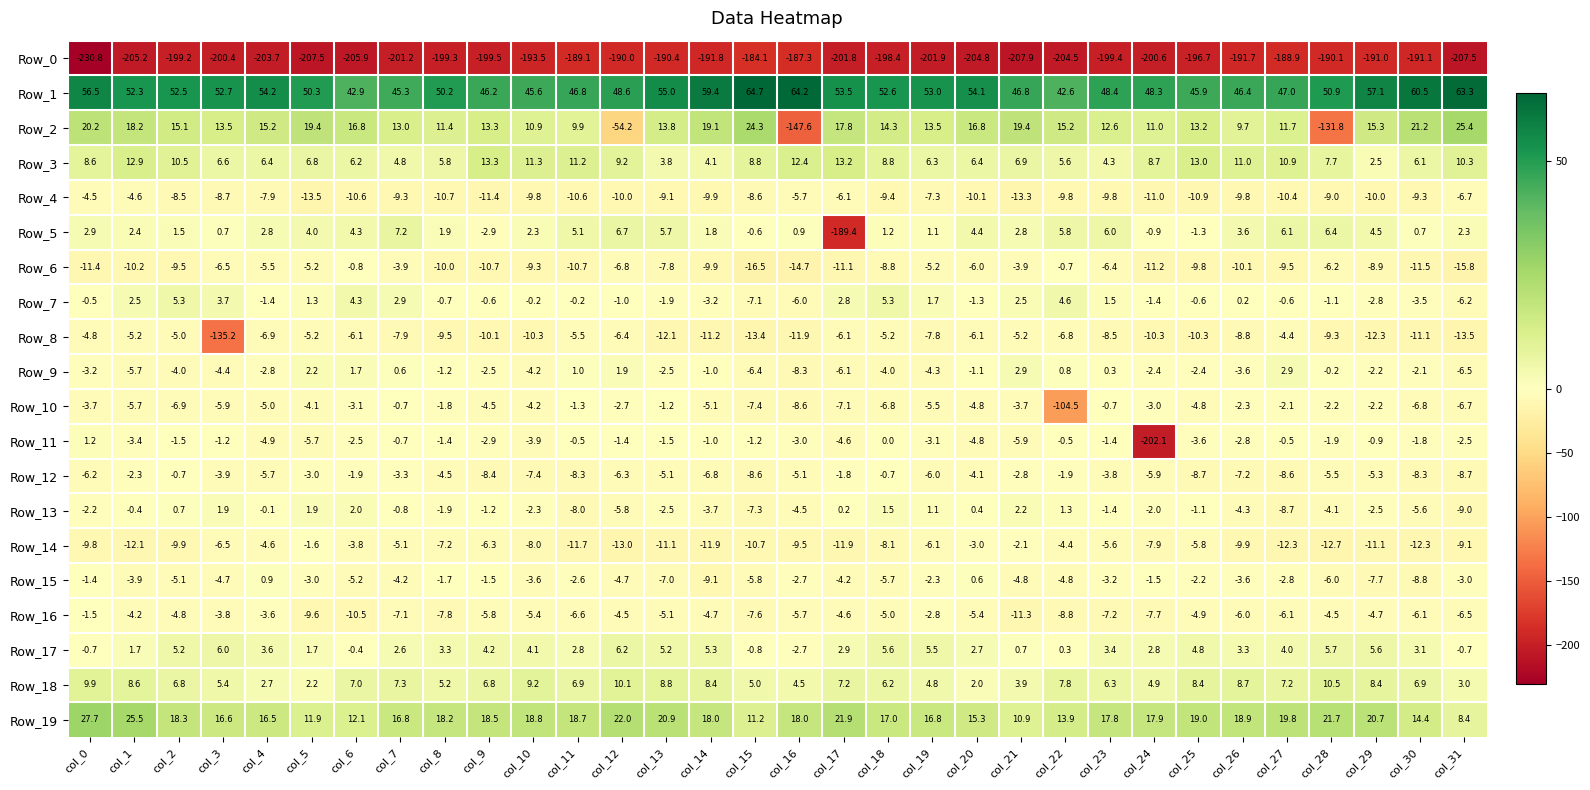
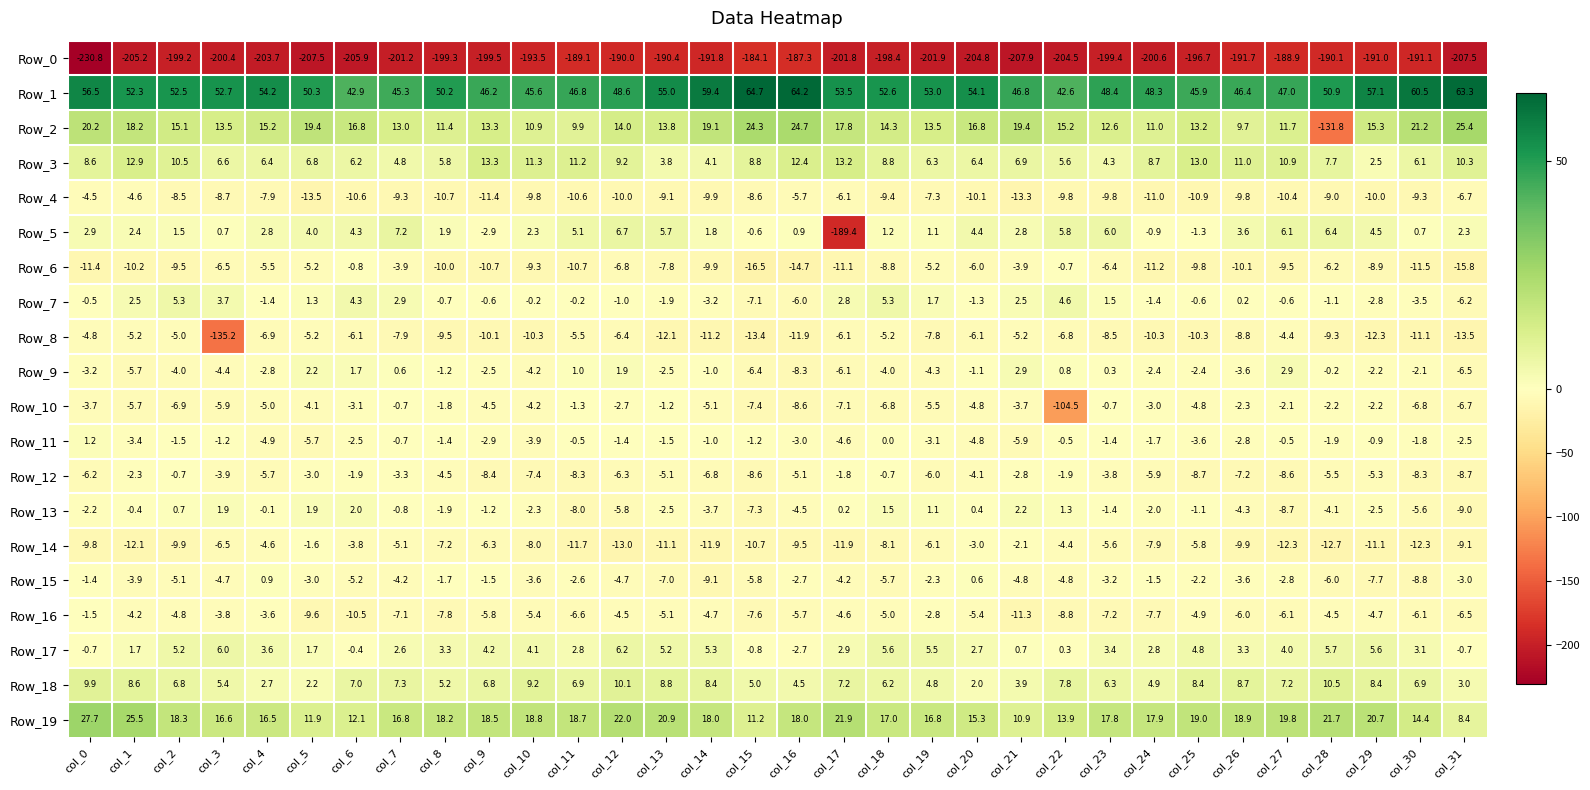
Row_2, col_12: -54.2 -> 14.0
Row_2, col_16: -147.6 -> 24.7
Row_11, col_24: -202.1 -> -1.7
